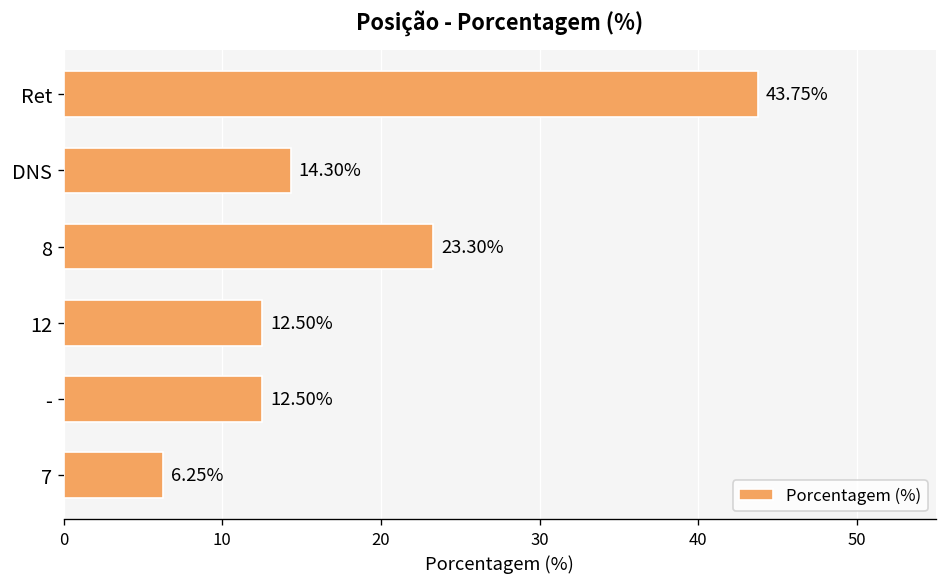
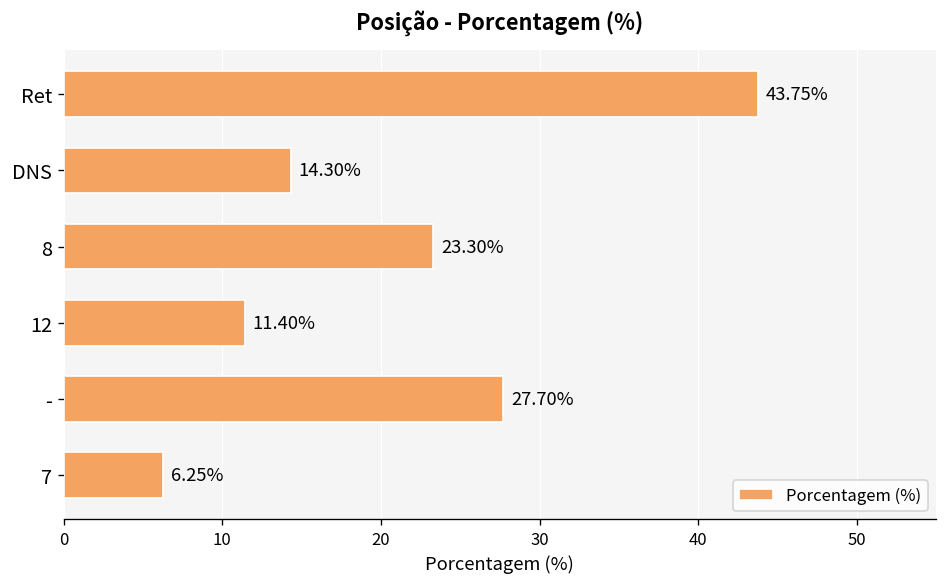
12: 12.50% -> 11.40%
-: 12.50% -> 27.70%
